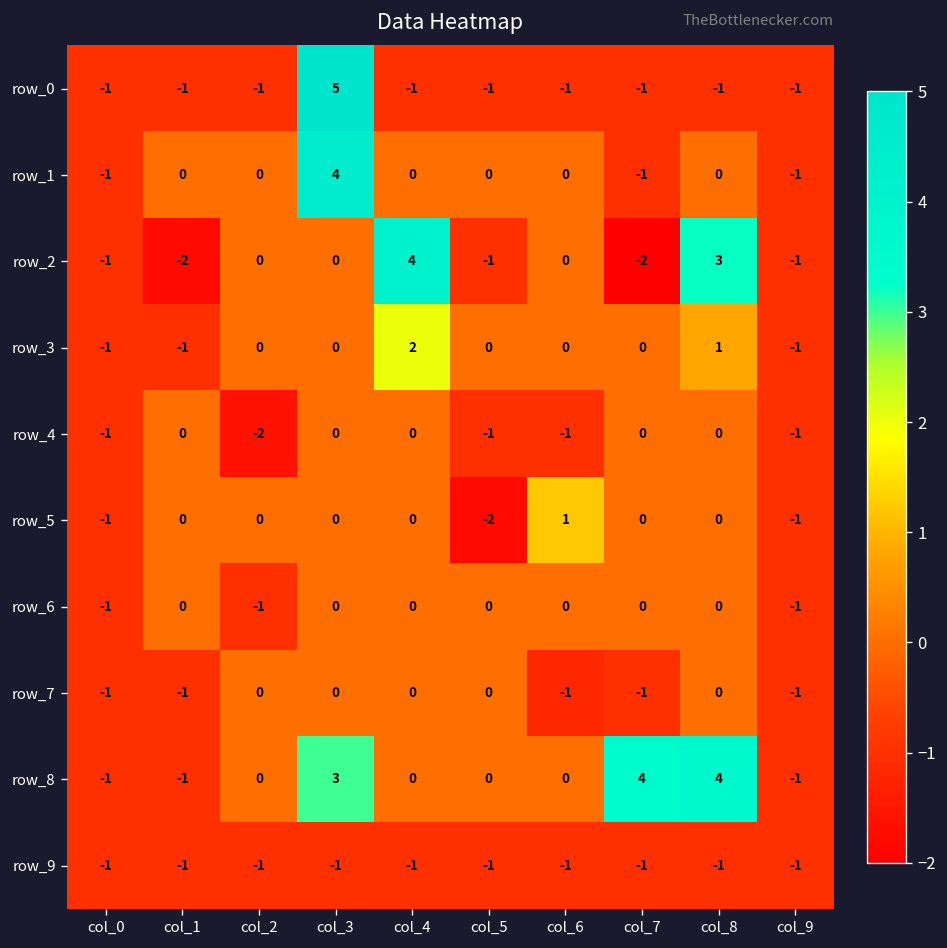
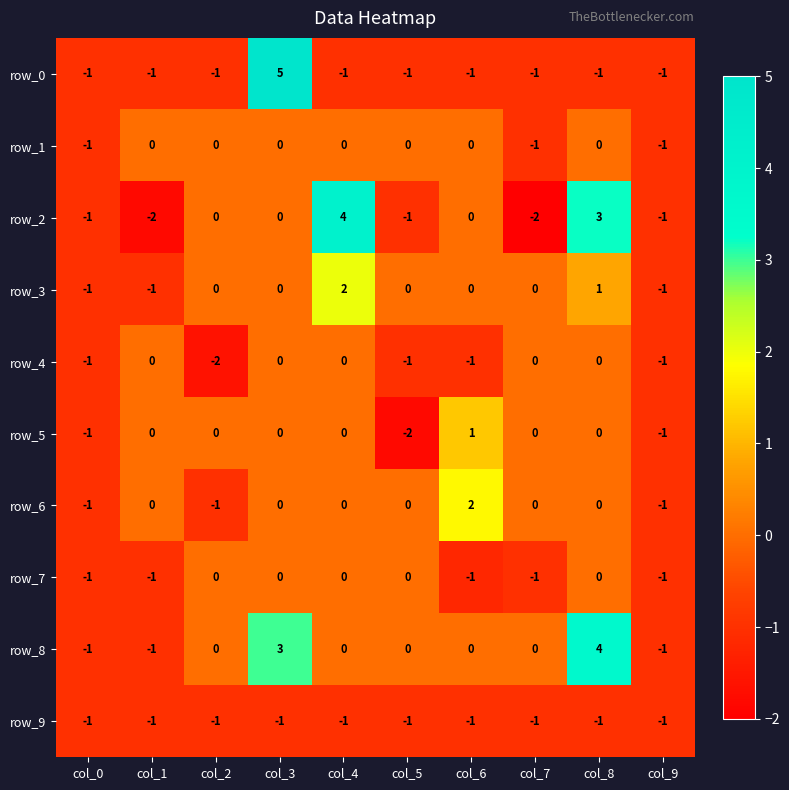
row_1, col_3: 4 -> 0
row_6, col_6: 0 -> 2
row_8, col_7: 4 -> 0
